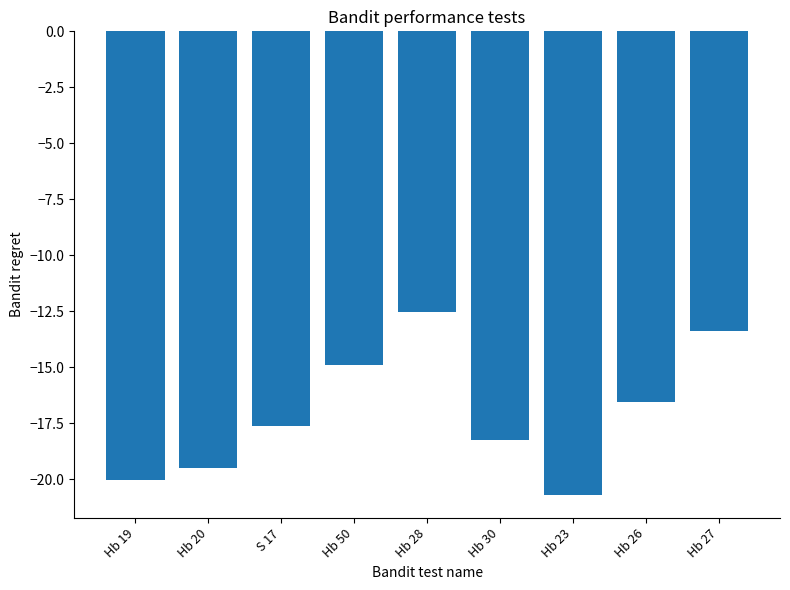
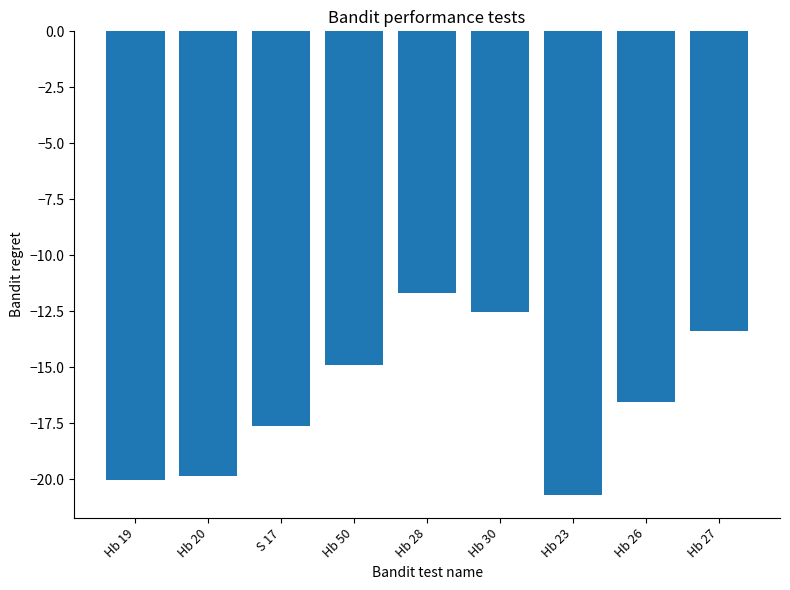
Hb 20: -19.5 -> -19.9
Hb 28: -12.5 -> -11.7
Hb 30: -18.2 -> -12.5
